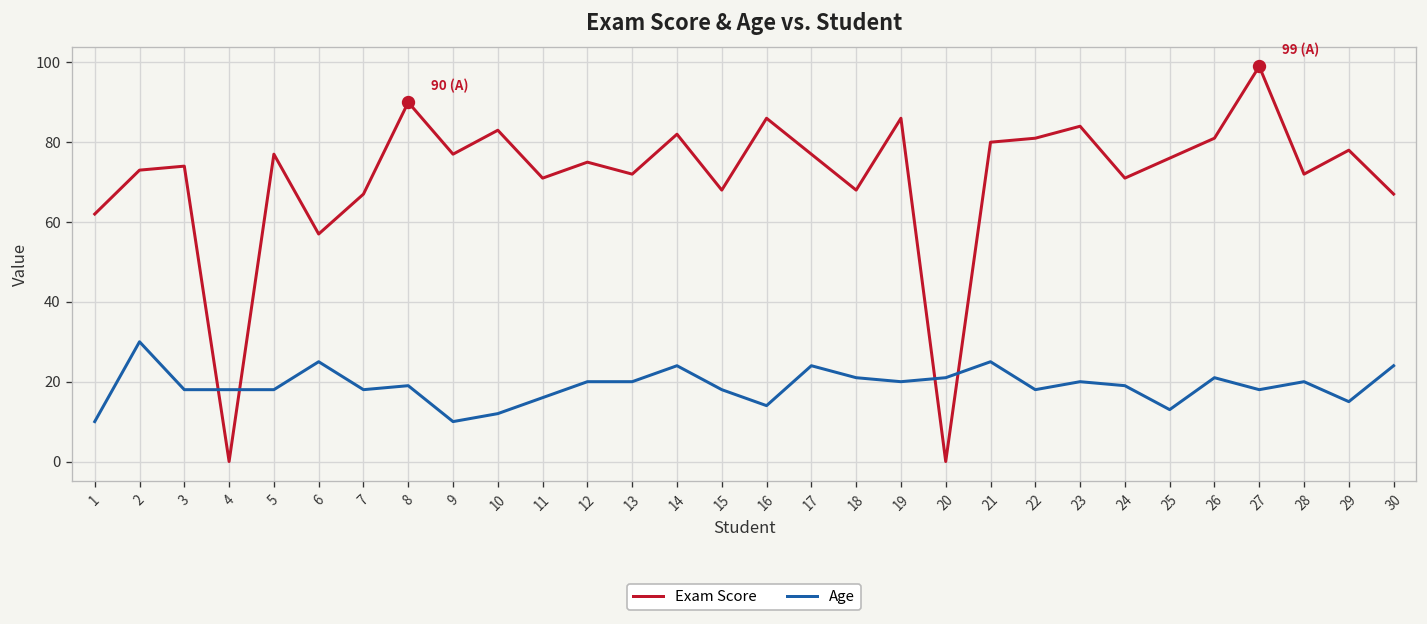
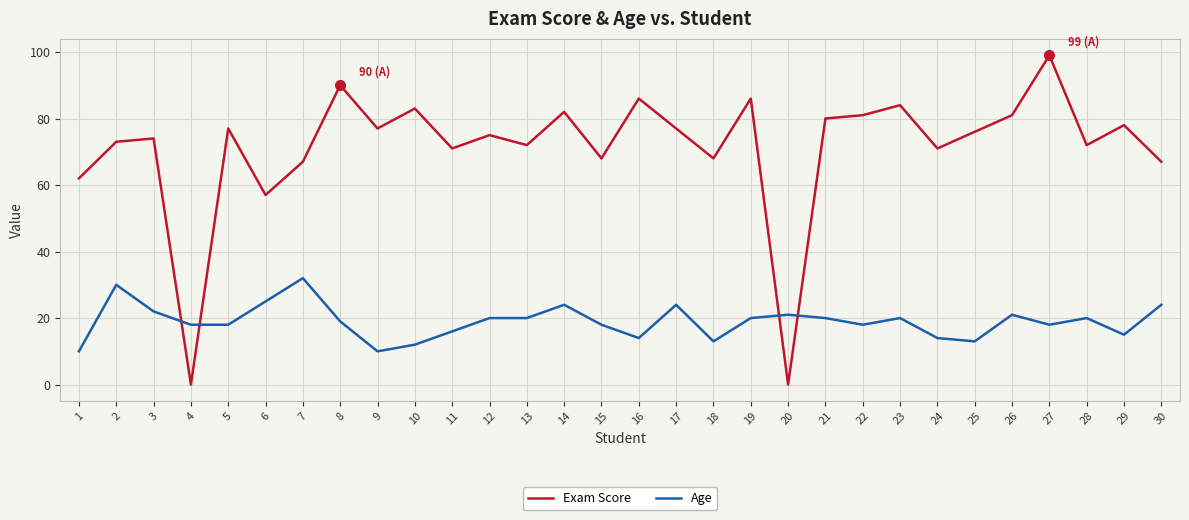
Age, 3: 18 -> 22
Age, 7: 18 -> 32
Age, 18: 21 -> 13
Age, 21: 25 -> 20
Age, 24: 19 -> 14
